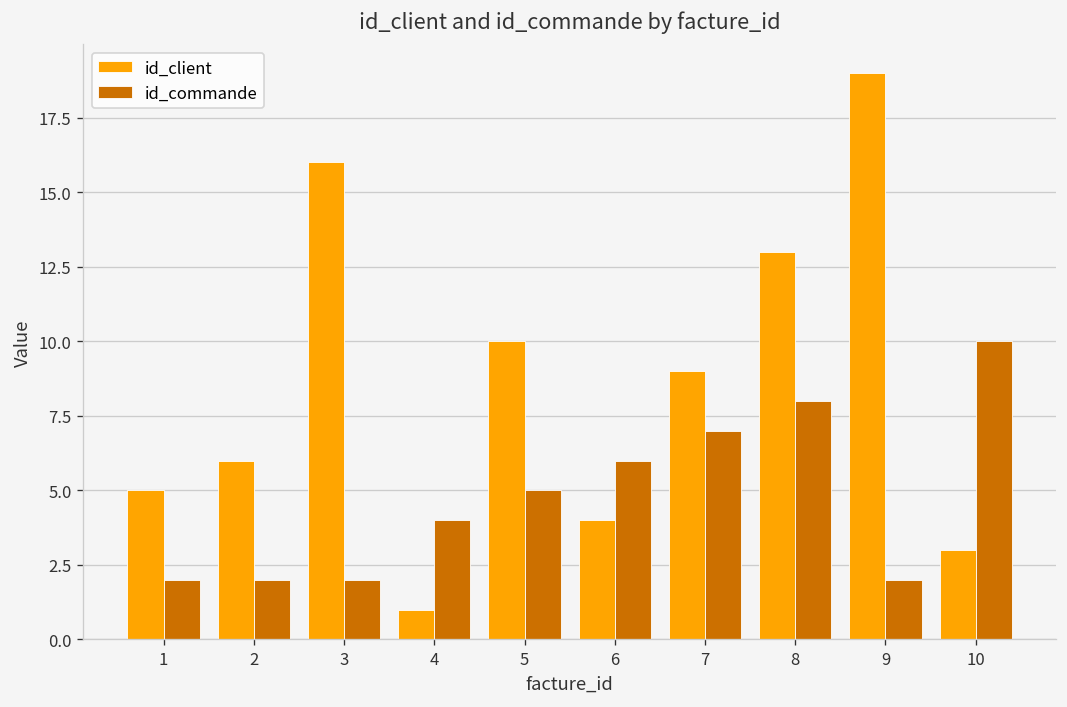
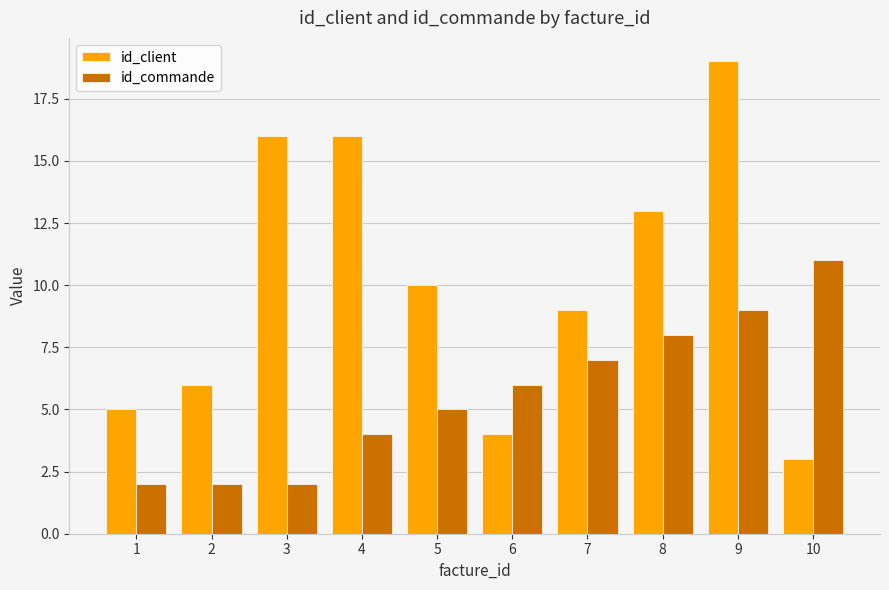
id_client, 4: 1 -> 16
id_commande, 9: 2 -> 9
id_commande, 10: 10 -> 11
